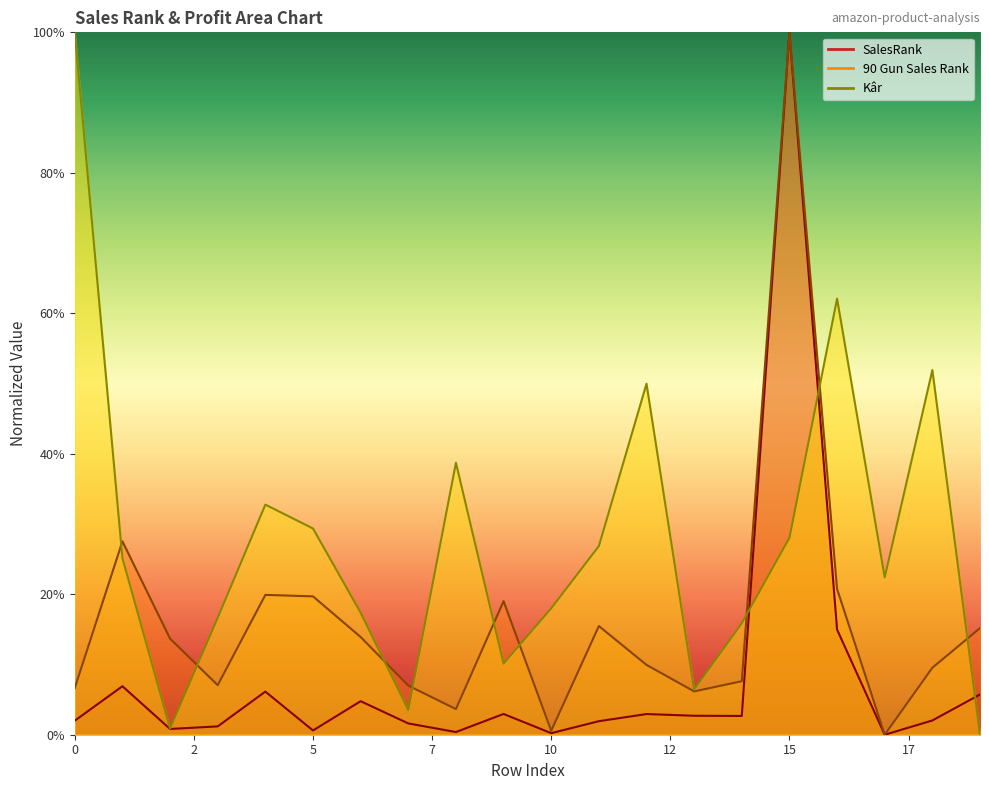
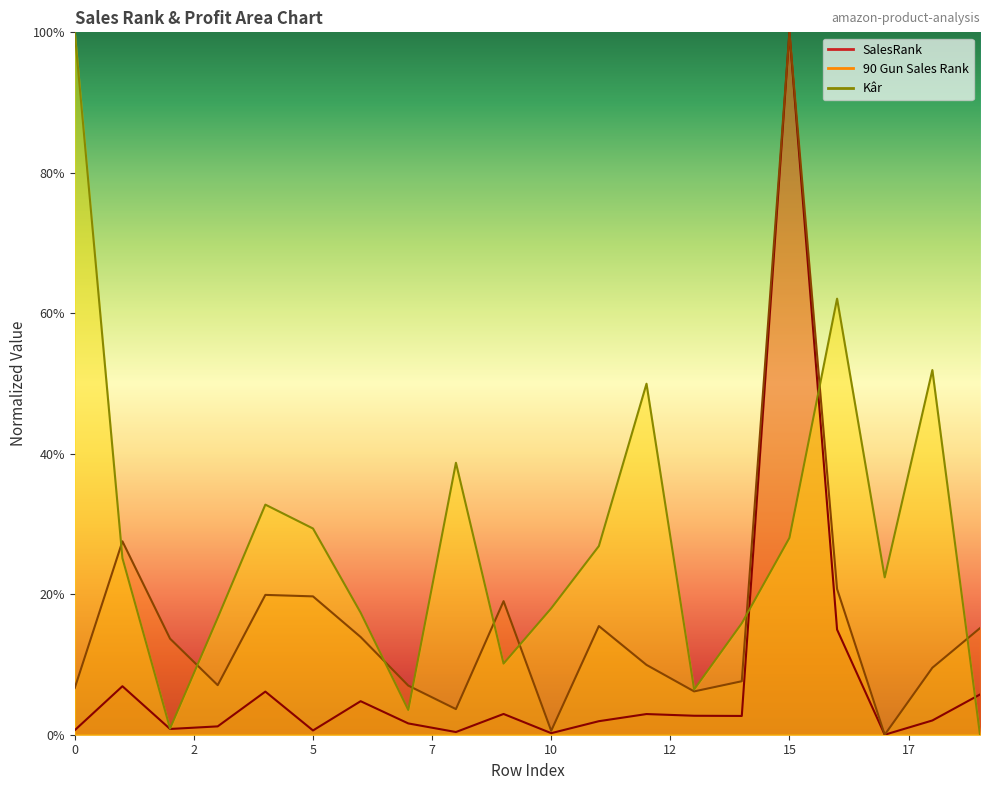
SalesRank, 0: 2% -> 1%
